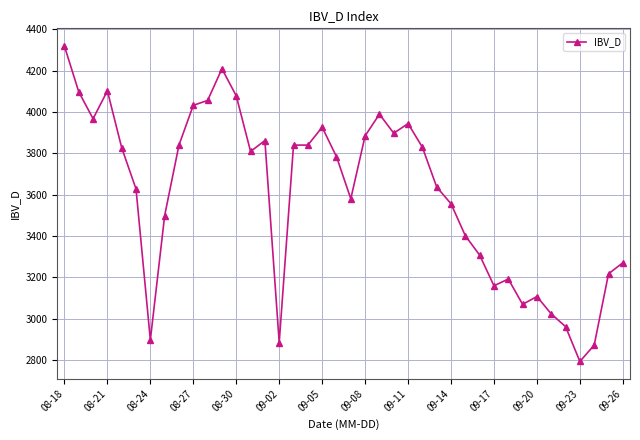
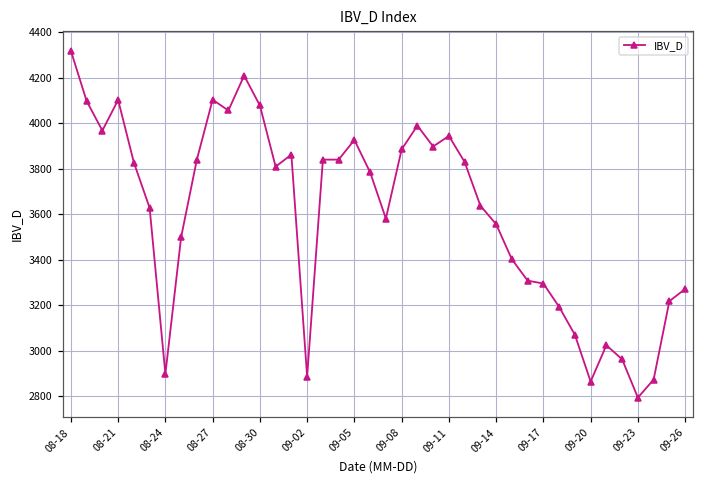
08-27: 4030 -> 4100
09-17: 3160 -> 3290
09-20: 3110 -> 2860
